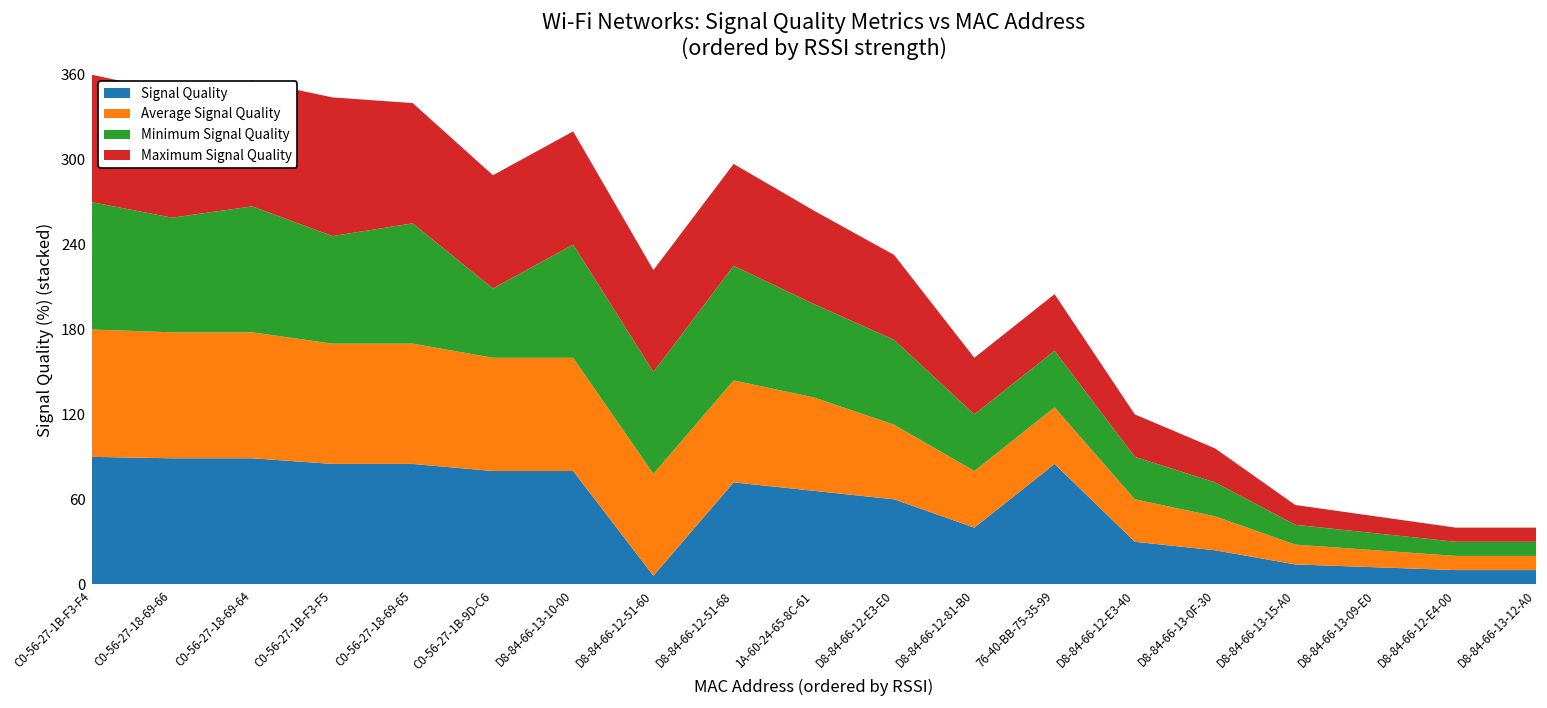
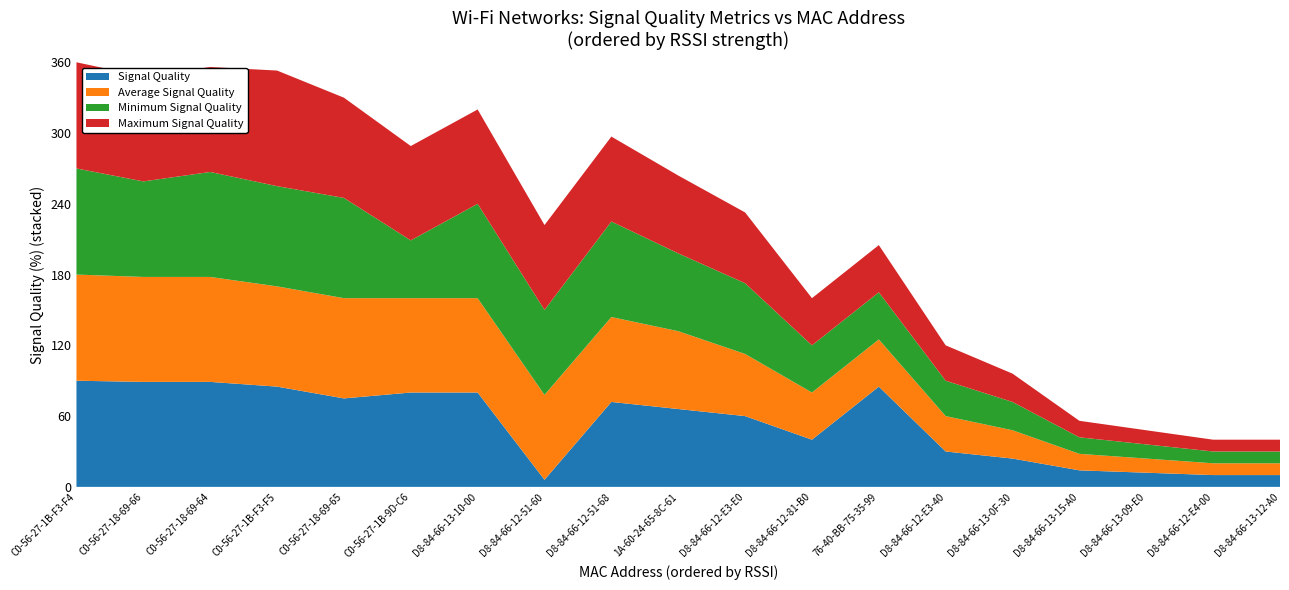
Minimum Signal Quality, C0-56-27-1B-F3-F5: 76 -> 85
Signal Quality, C0-56-27-18-69-65: 85 -> 75
